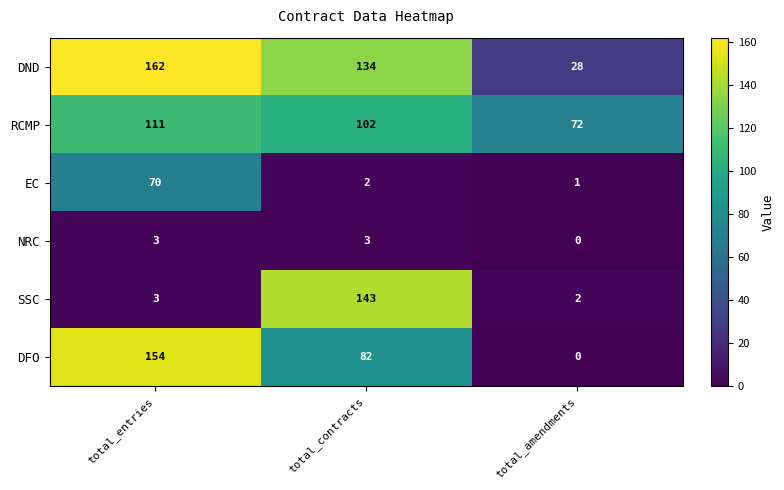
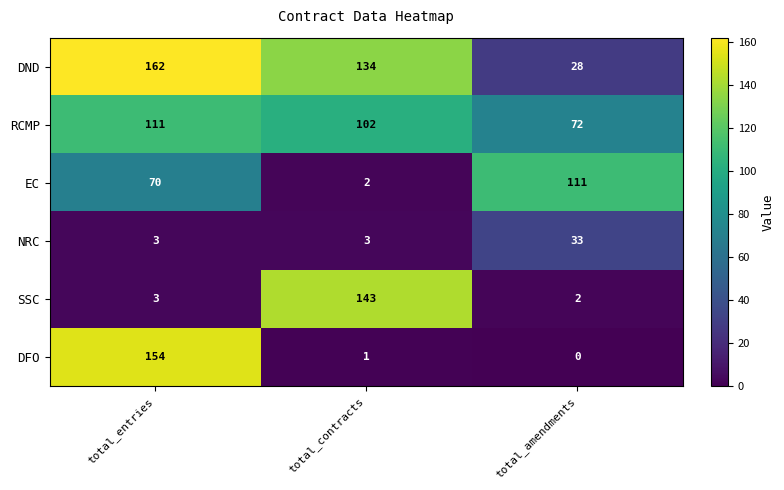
EC, total_amendments: 1 -> 111
NRC, total_amendments: 0 -> 33
DFO, total_contracts: 82 -> 1
